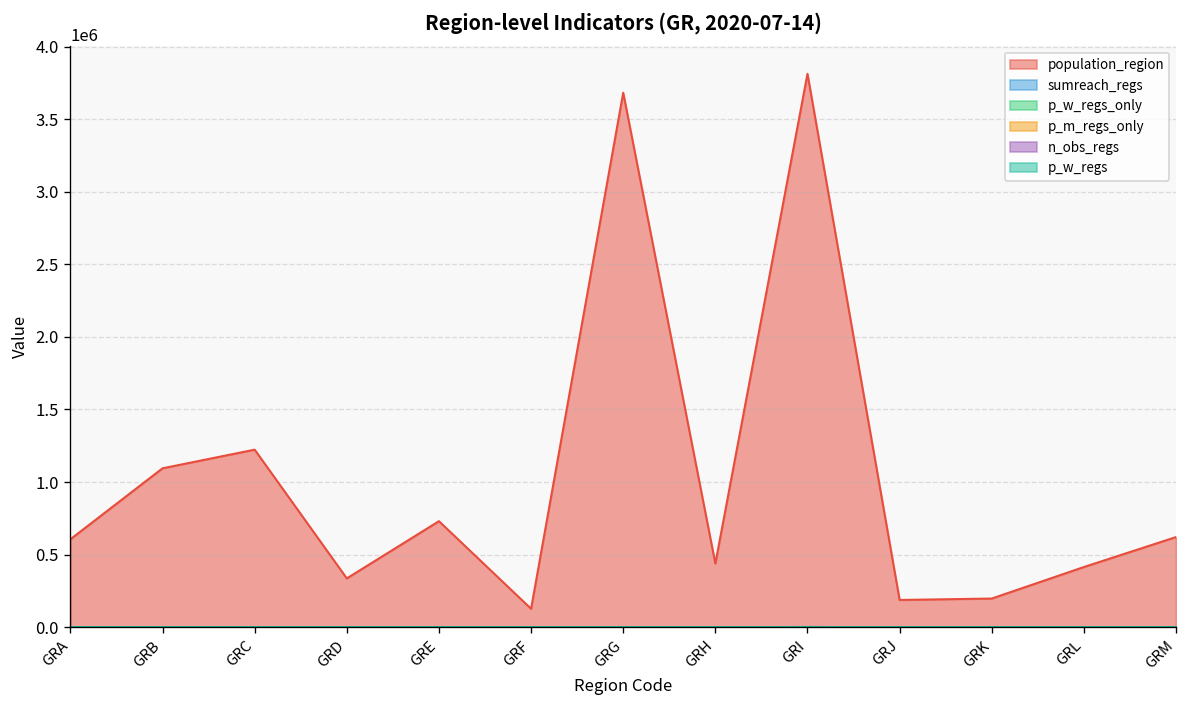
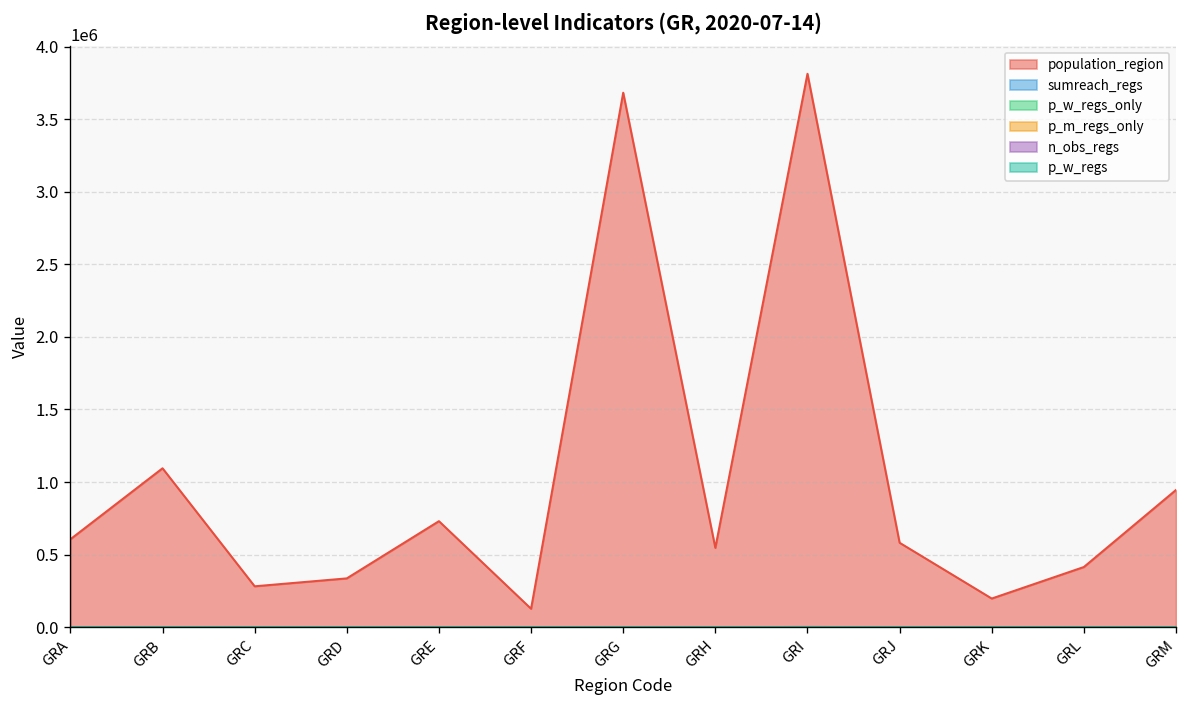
population_region, GRC: 1220000 -> 280000
population_region, GRH: 440000 -> 550000
population_region, GRJ: 190000 -> 580000
population_region, GRM: 620000 -> 950000
